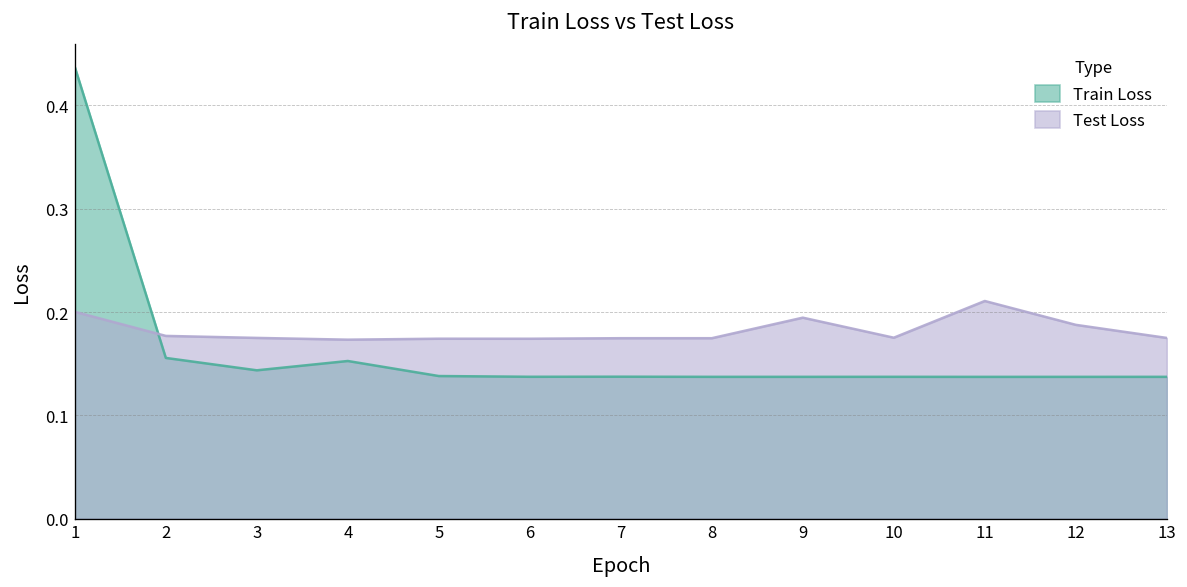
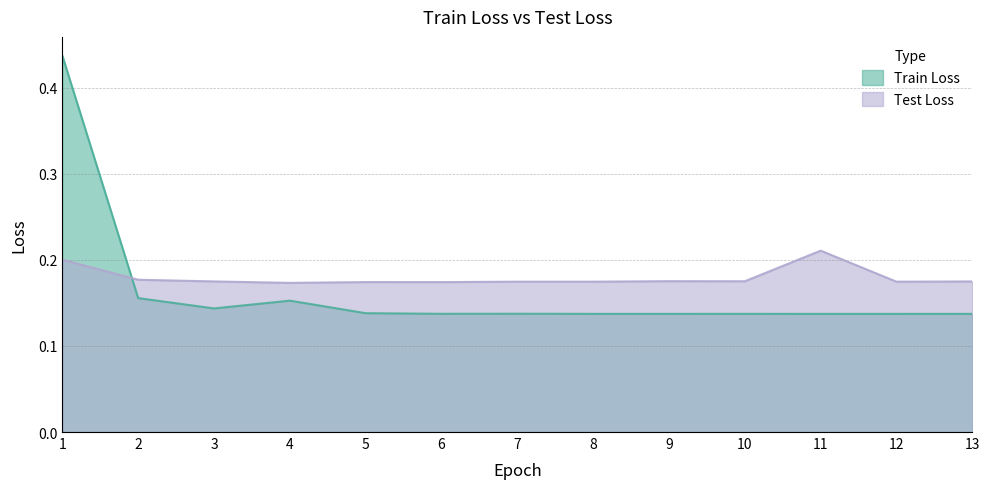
Test Loss, 9: 0.19 -> 0.18
Test Loss, 12: 0.19 -> 0.17
